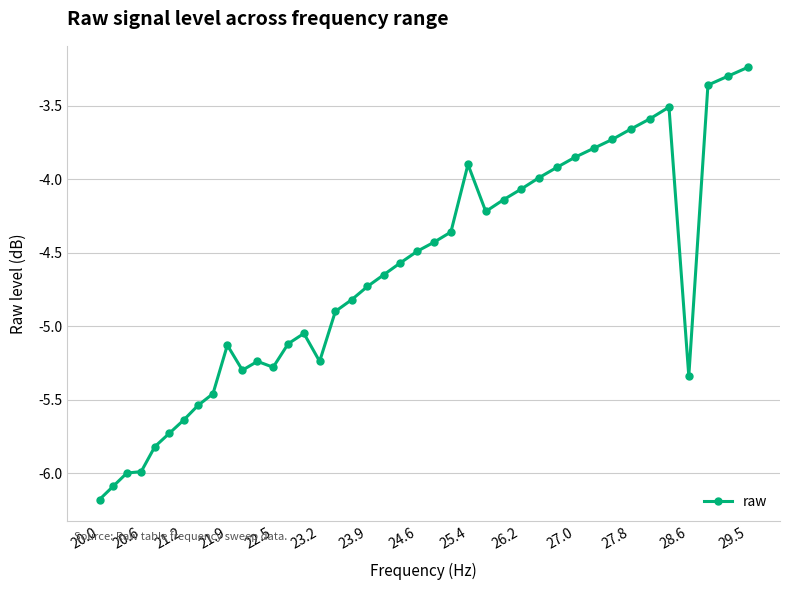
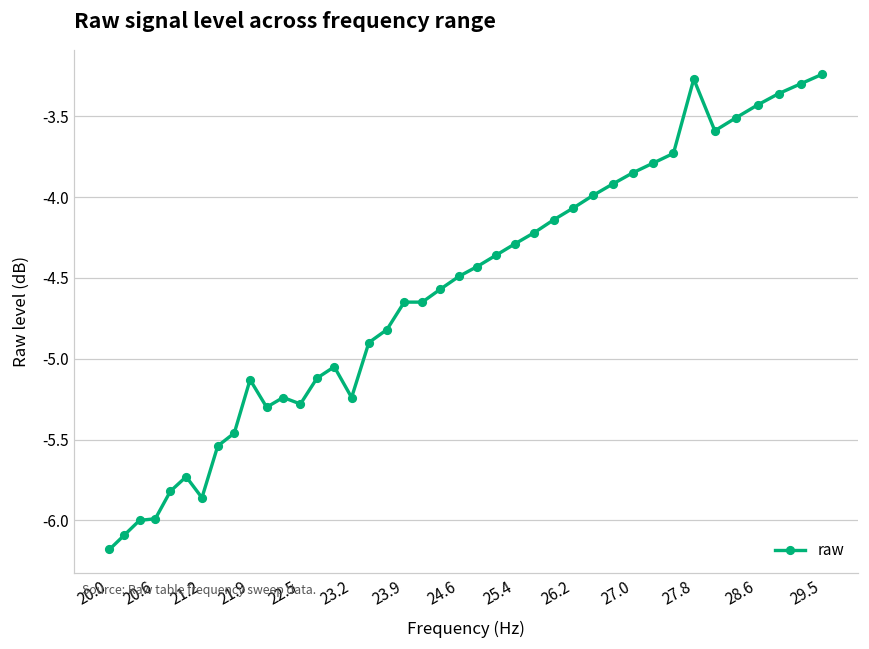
21.2: -5.64 -> -5.86
23.9: -4.73 -> -4.65
25.4: -3.90 -> -4.29
27.8: -3.66 -> -3.27
28.6: -5.34 -> -3.43
